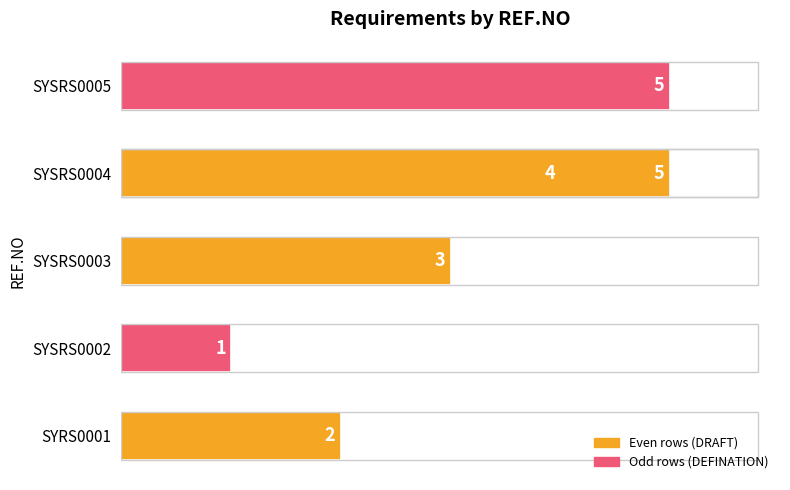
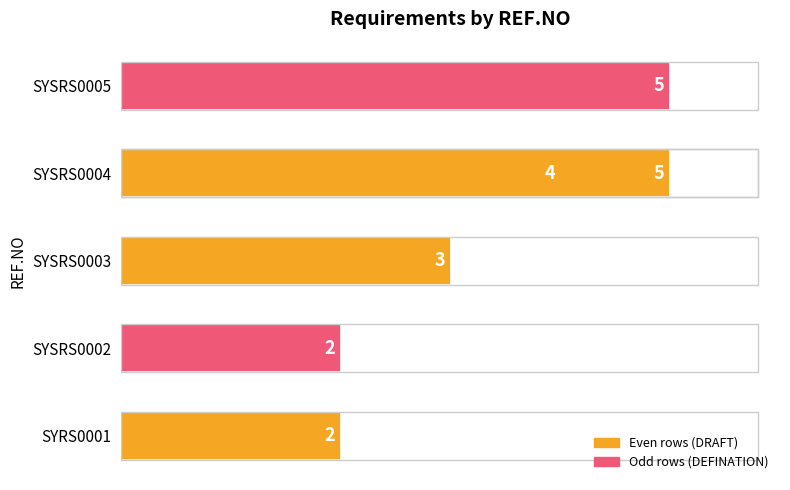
SYSRS0002: 1 -> 2
